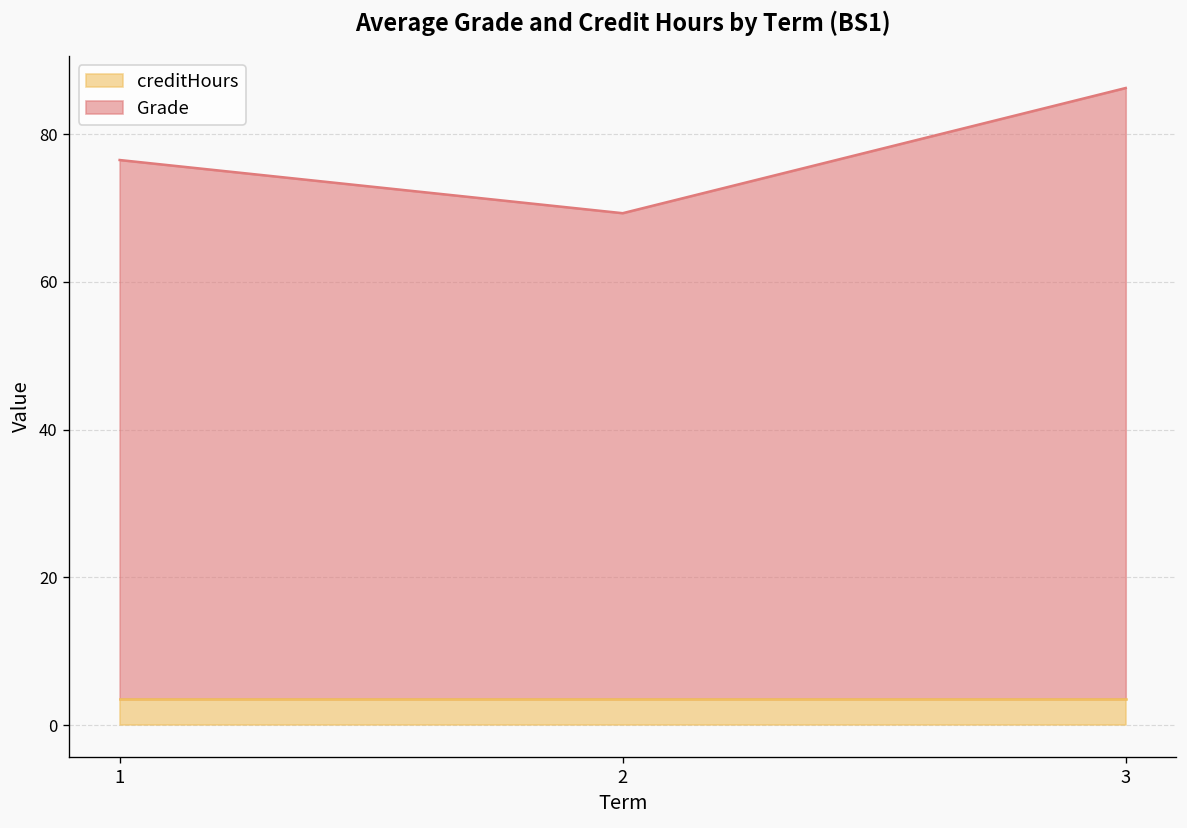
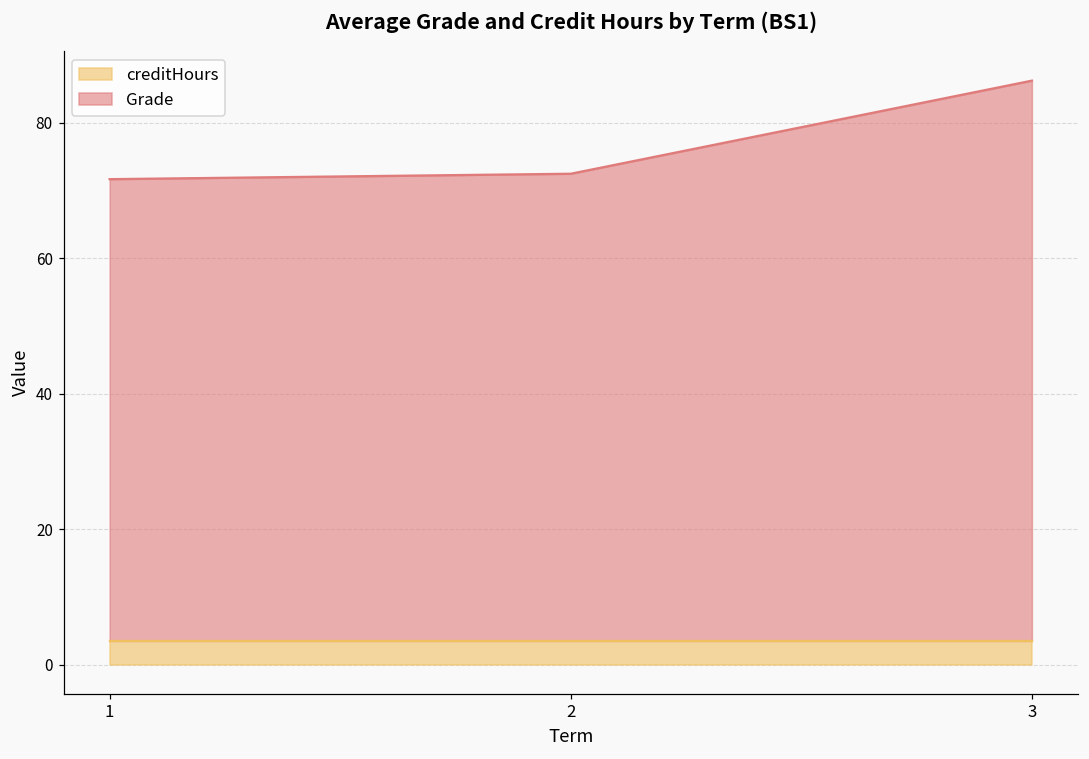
Grade, 1: 73 -> 68
Grade, 2: 66 -> 69
